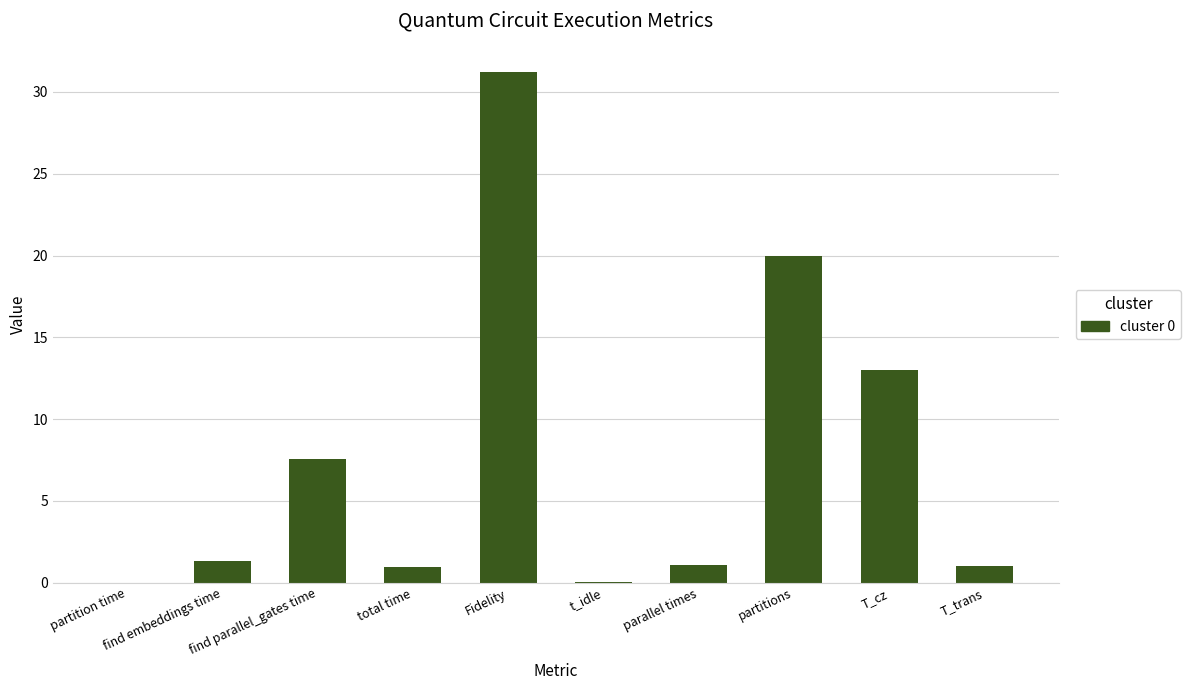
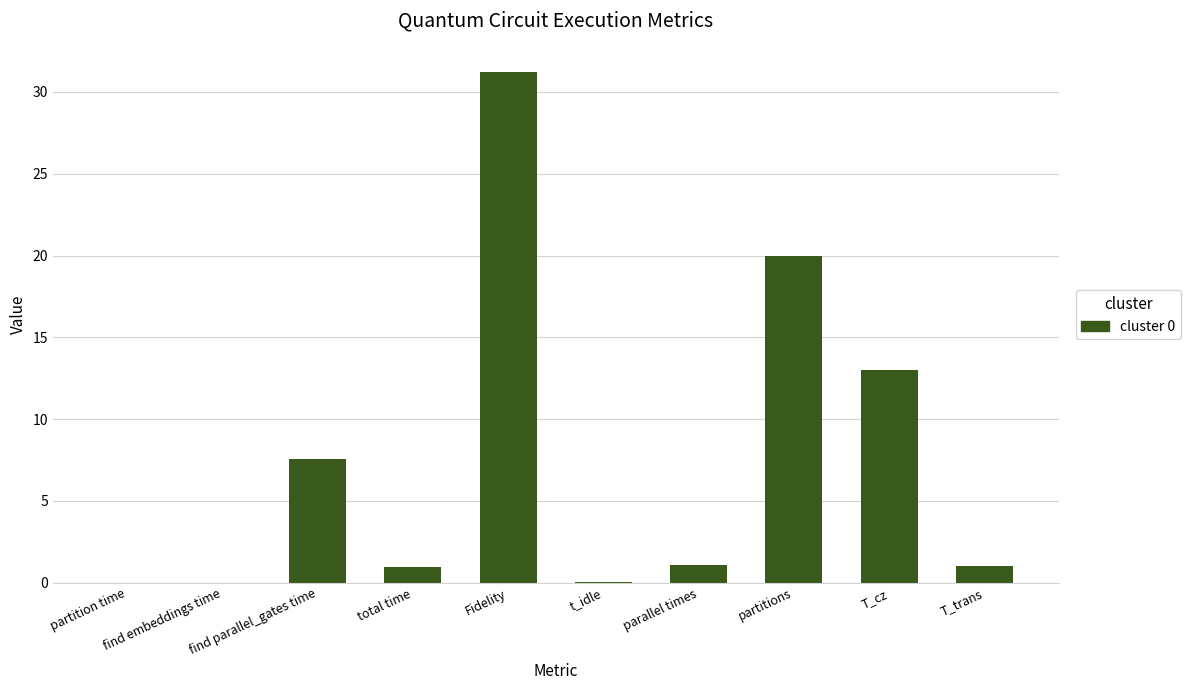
find embeddings time: 1.3 -> 0.0
